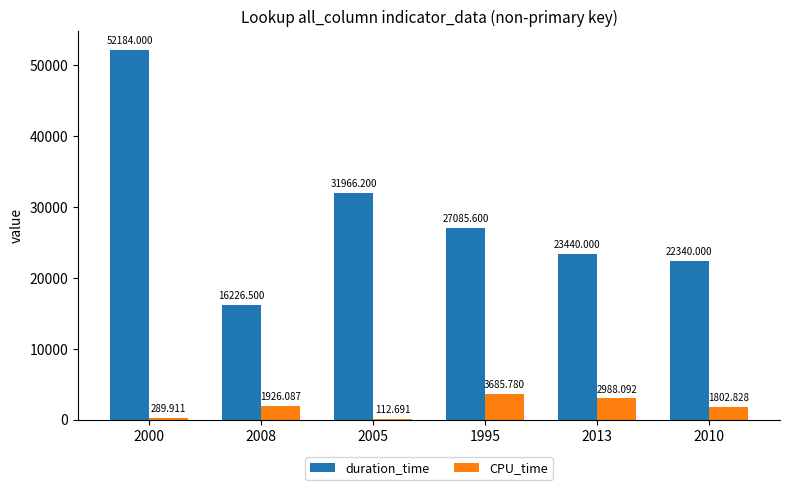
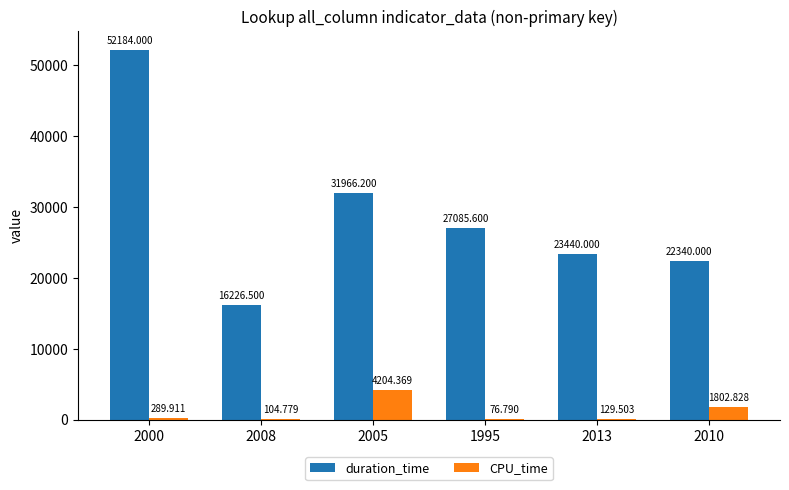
CPU_time, 2008: 1926.087 -> 104.779
CPU_time, 2005: 112.691 -> 4204.369
CPU_time, 1995: 3685.780 -> 76.790
CPU_time, 2013: 2988.092 -> 129.503
